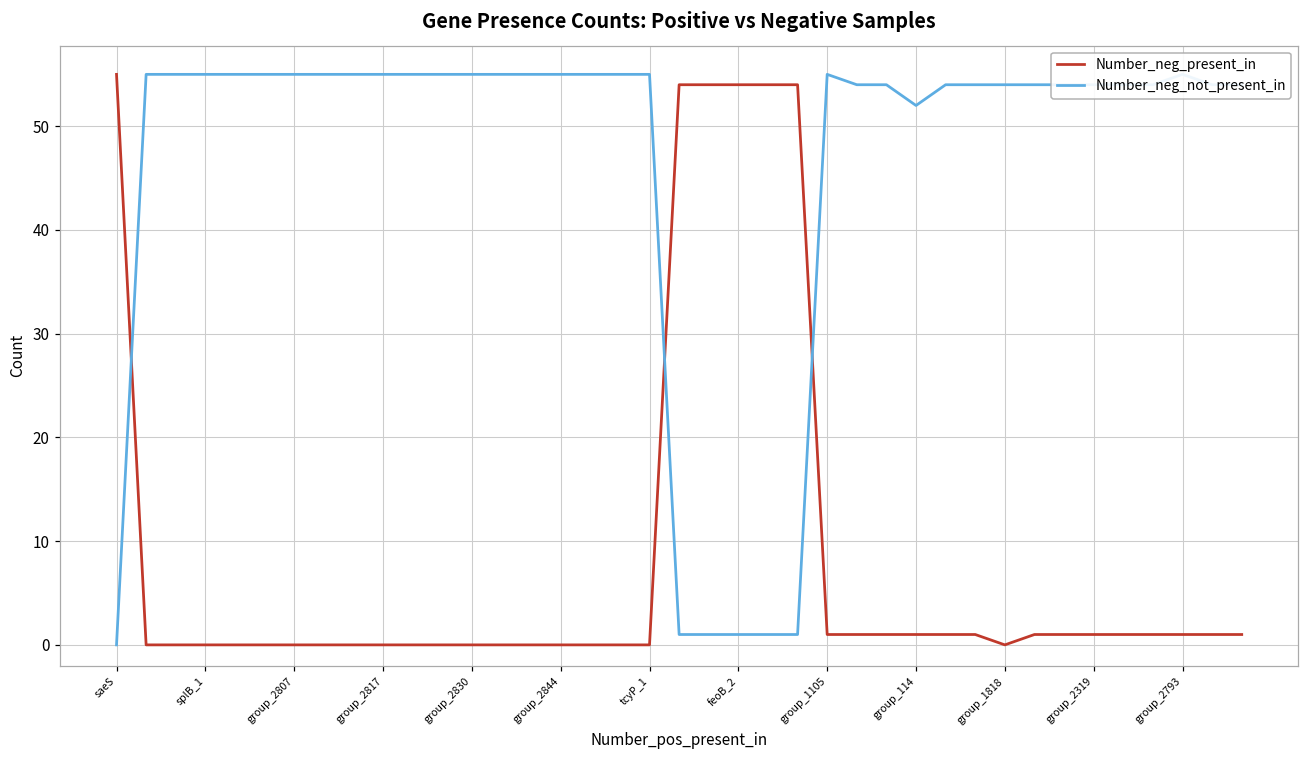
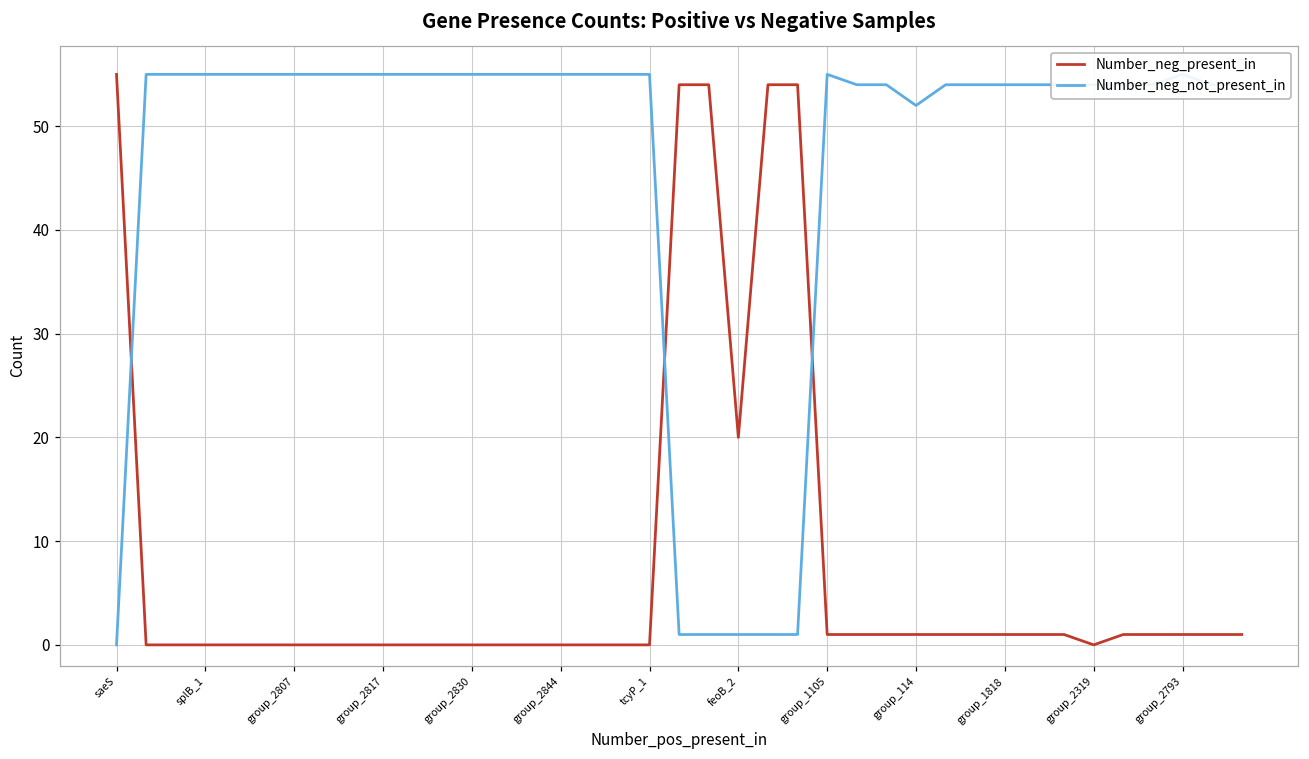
Number_neg_present_in, feoB_2: 54 -> 20
Number_neg_present_in, group_1818: 0 -> 1
Number_neg_present_in, group_2319: 1 -> 0
